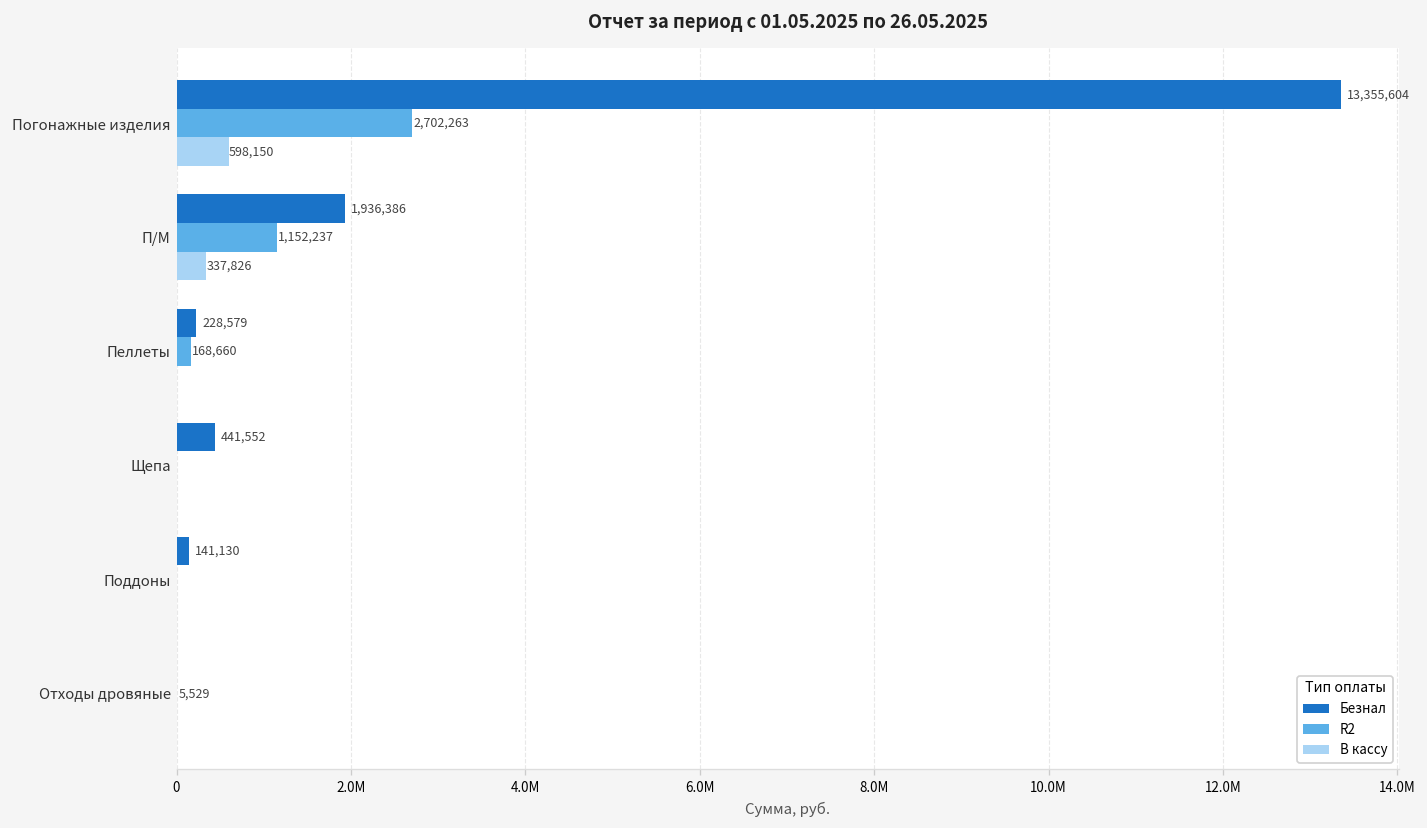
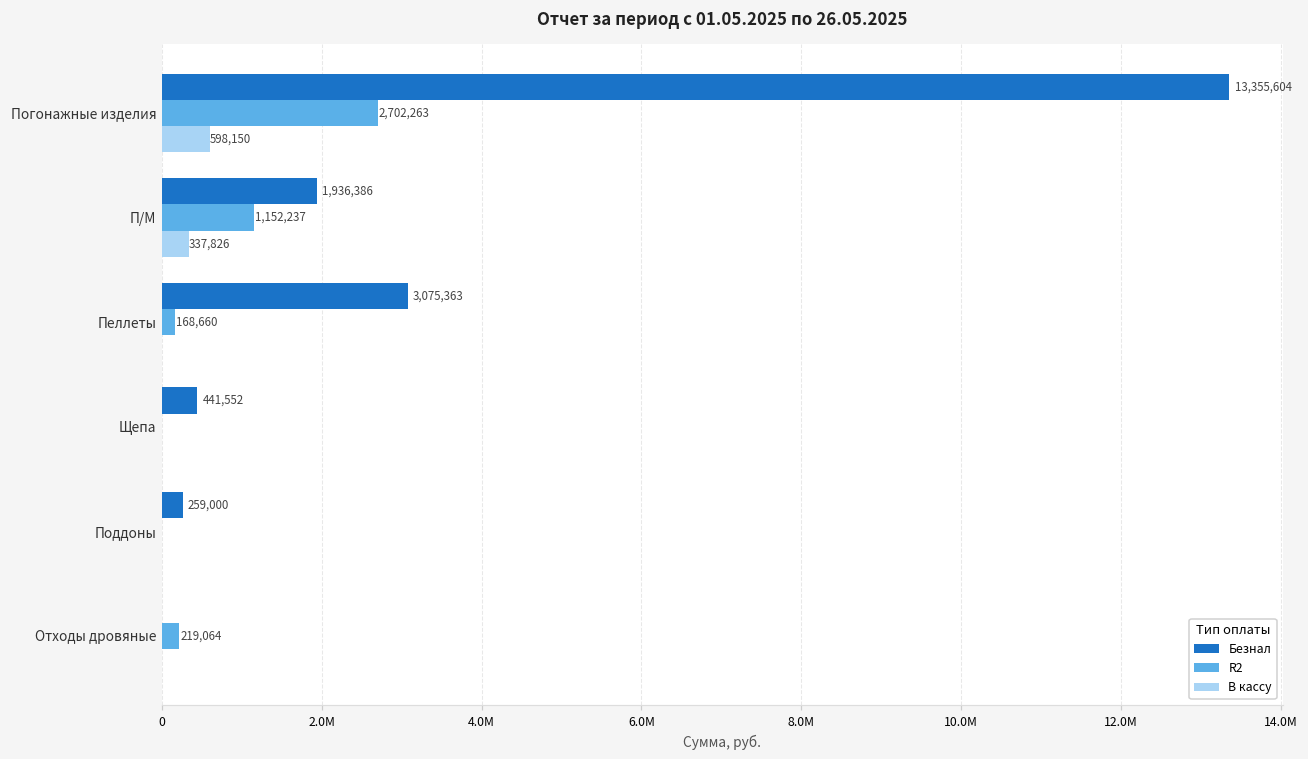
Безнал, Пеллеты: 228,579 -> 3,075,363
Безнал, Поддоны: 141,130 -> 259,000
R2, Отходы дровяные: 5,529 -> 219,064
